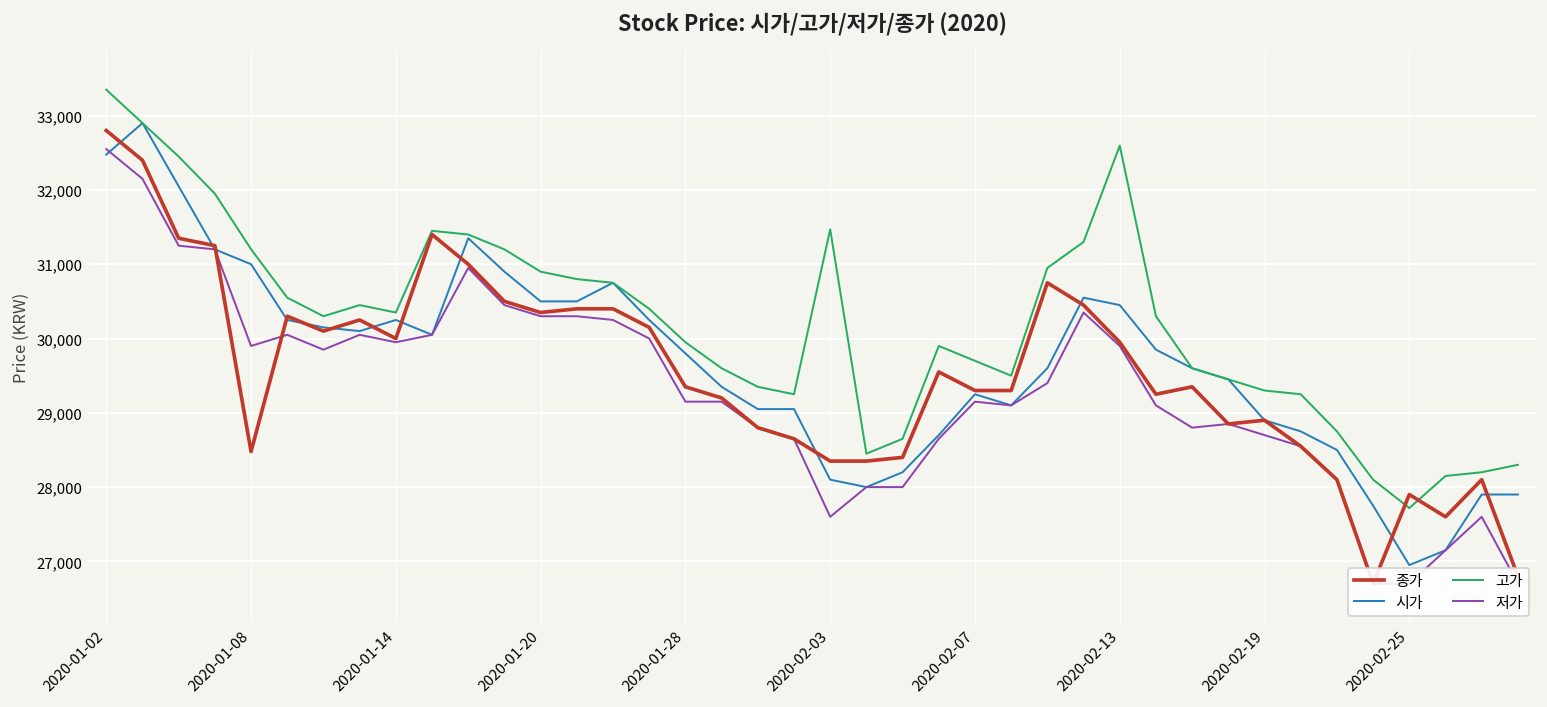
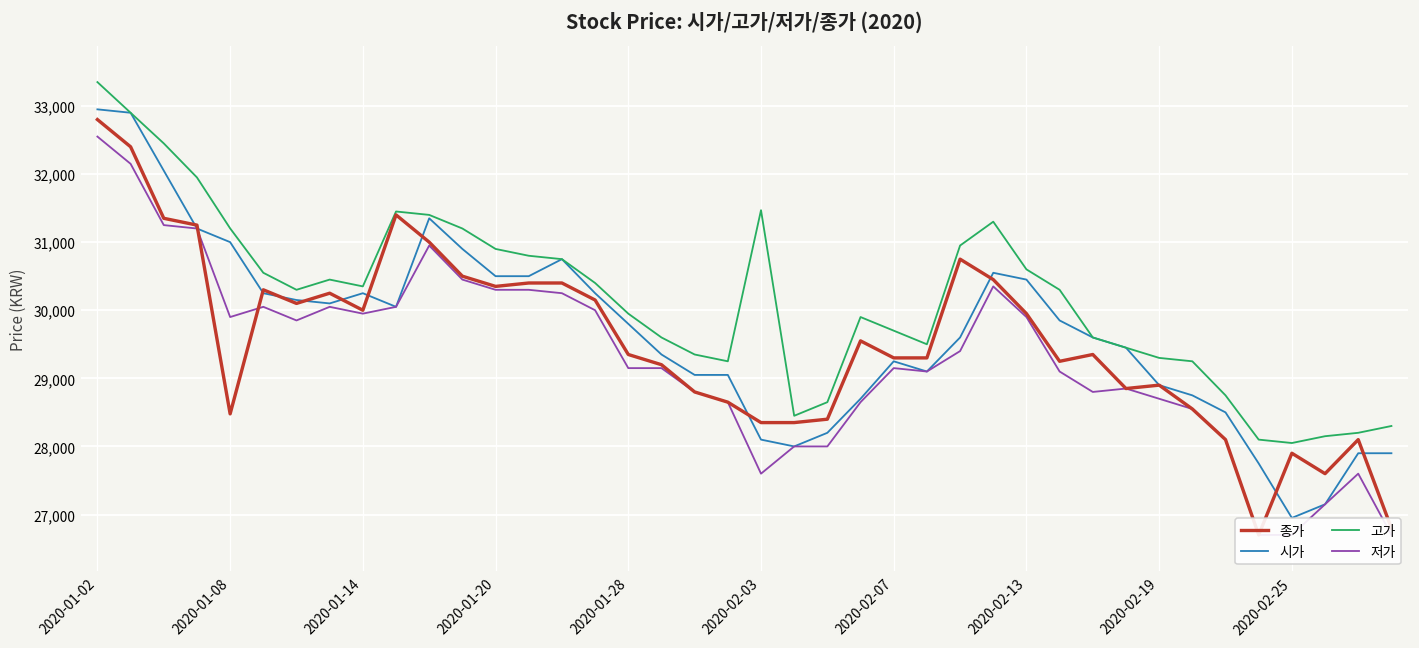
시가, 2020-01-02: 32,500 -> 33,000
고가, 2020-02-13: 32,600 -> 30,600
고가, 2020-02-25: 27,700 -> 28,100
